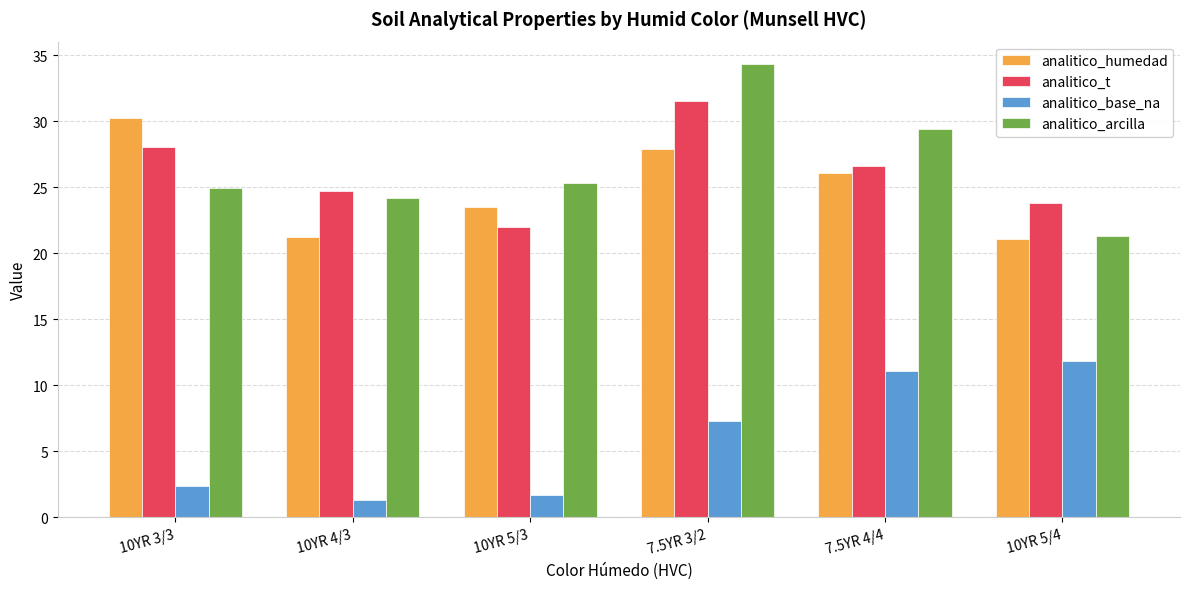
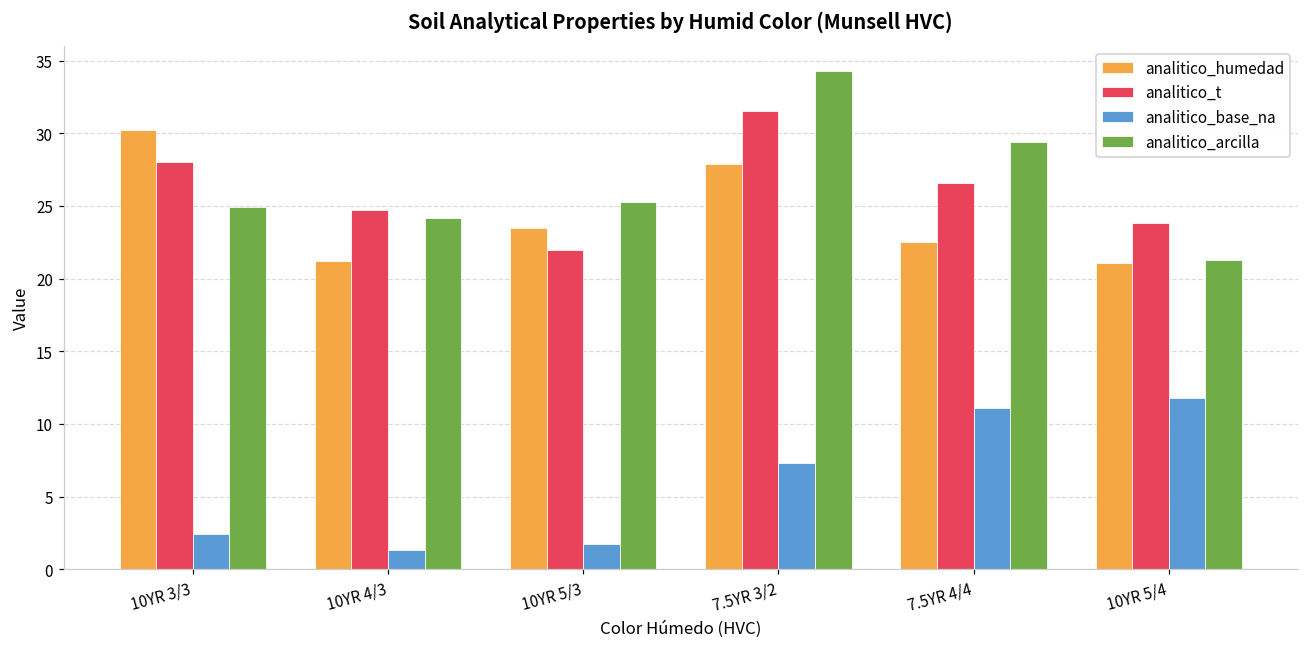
analitico_humedad, 7.5YR 4/4: 26.1 -> 22.5
